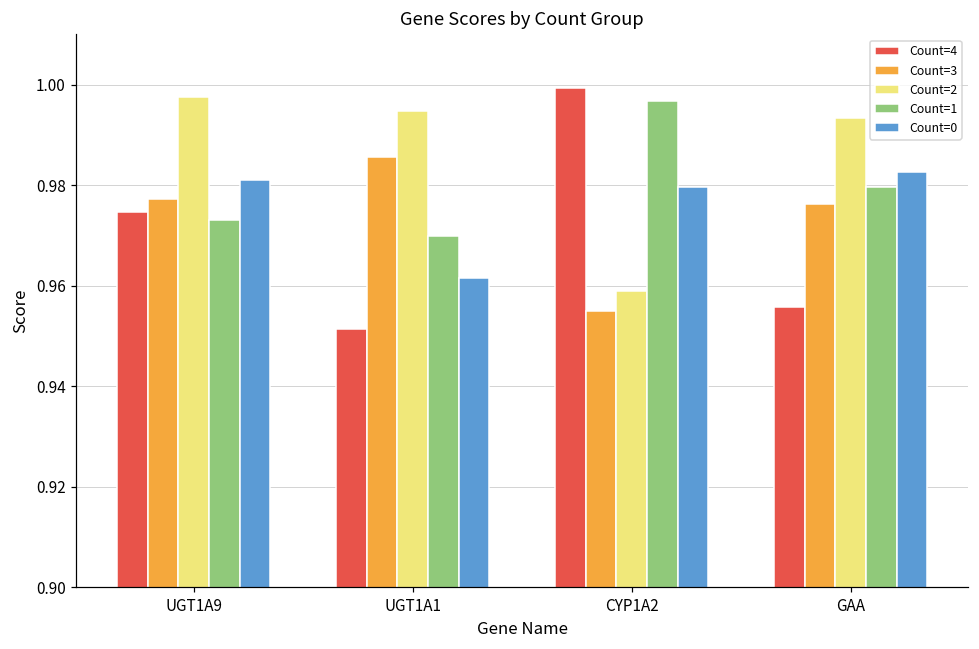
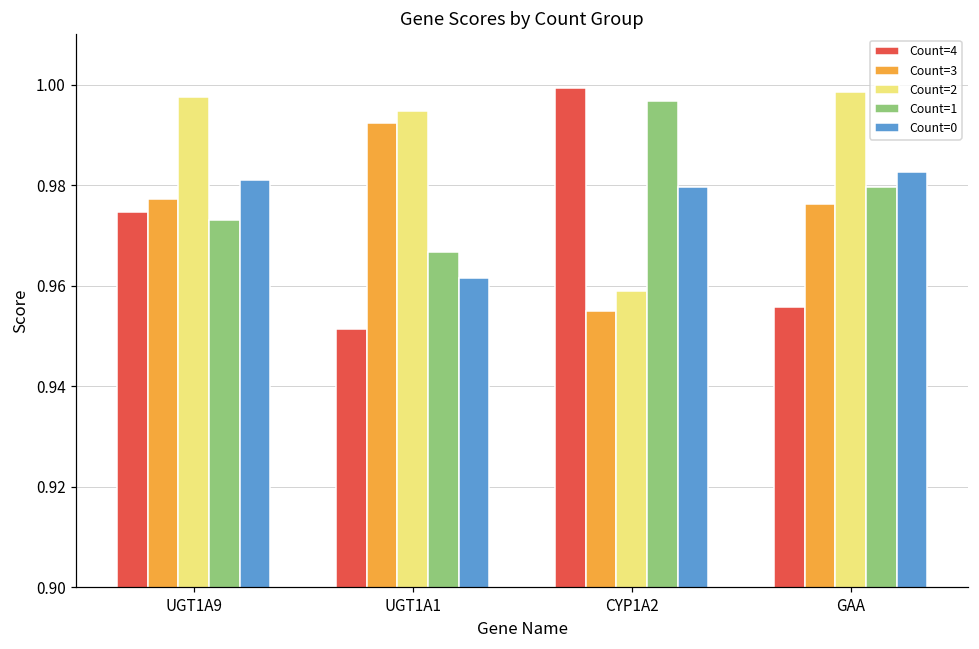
Count=3, UGT1A1: 0.986 -> 0.992
Count=1, UGT1A1: 0.970 -> 0.967
Count=2, GAA: 0.993 -> 0.999
